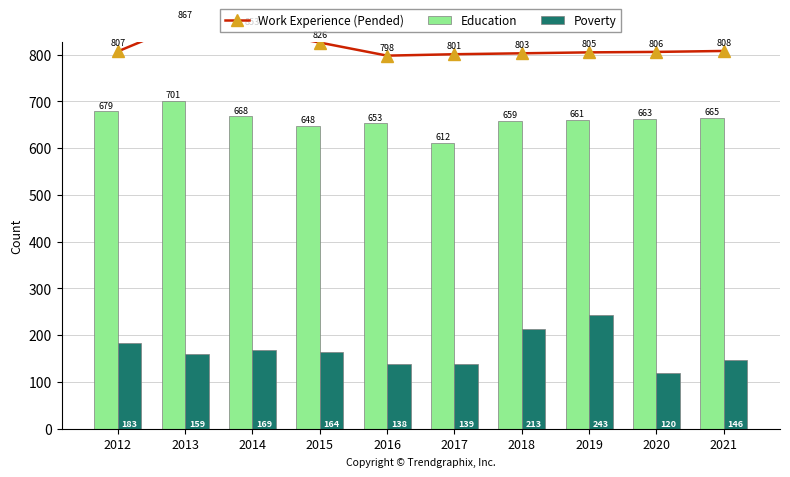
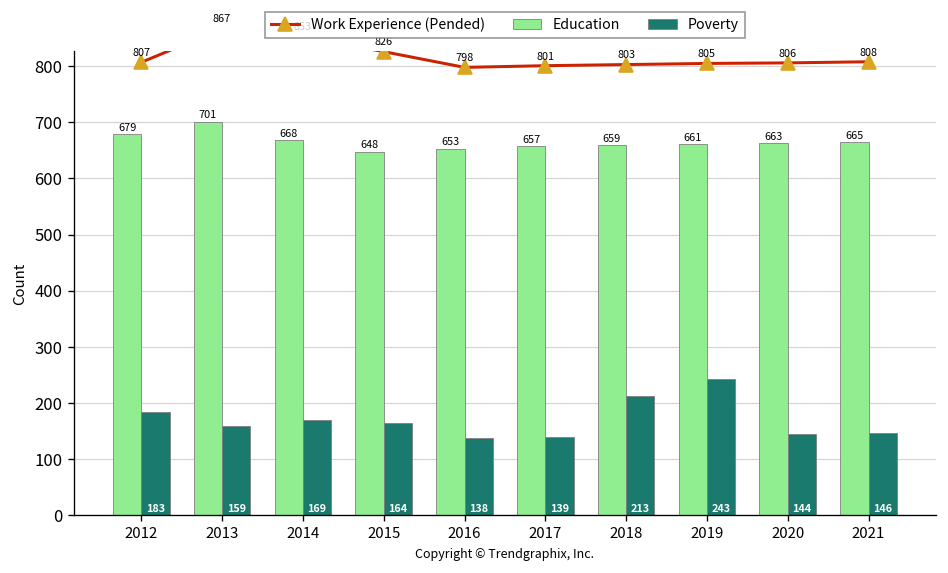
Education, 2017: 612 -> 657
Poverty, 2020: 120 -> 144
